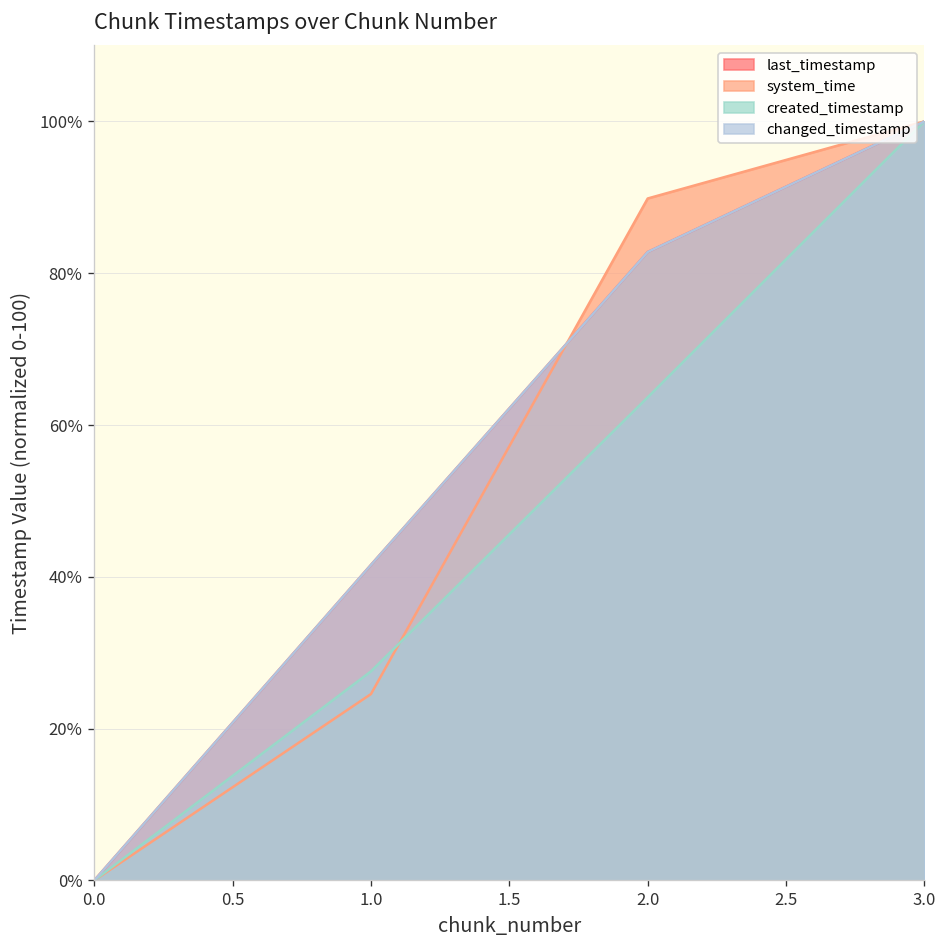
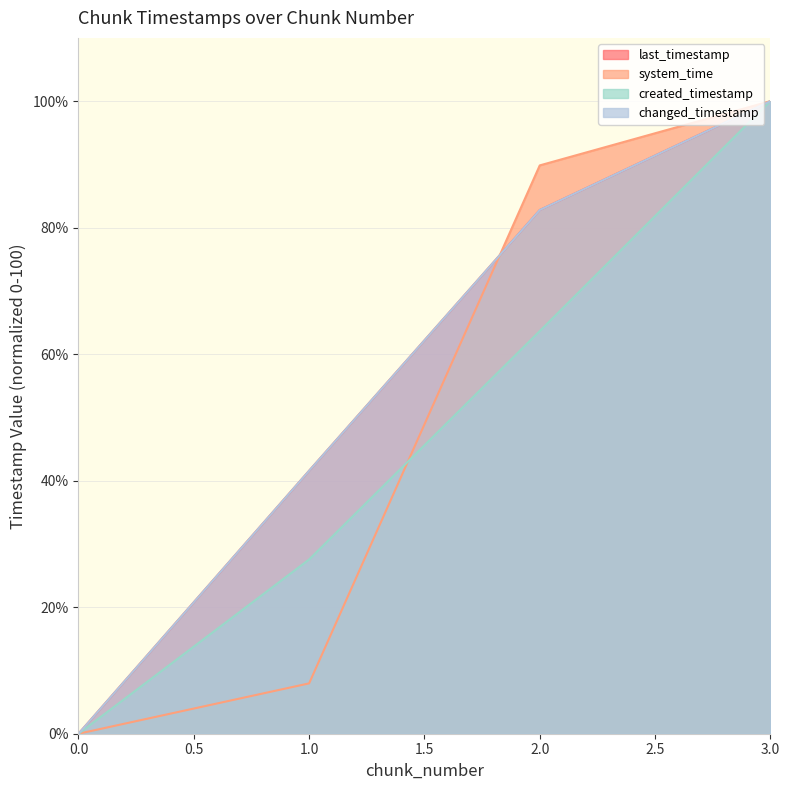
system_time, 1.0: 25% -> 8%
